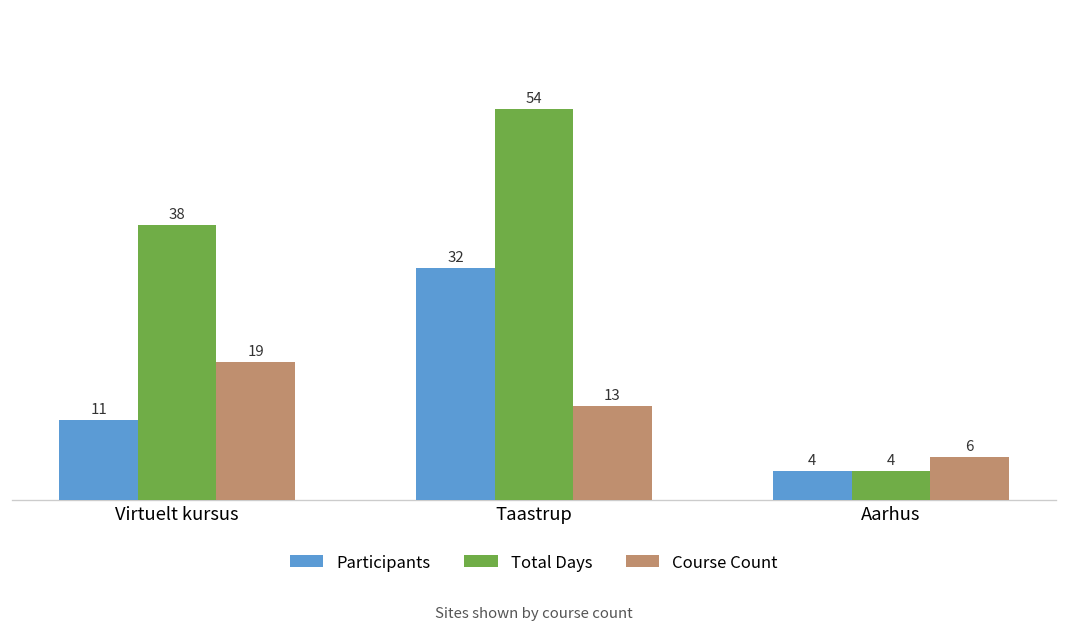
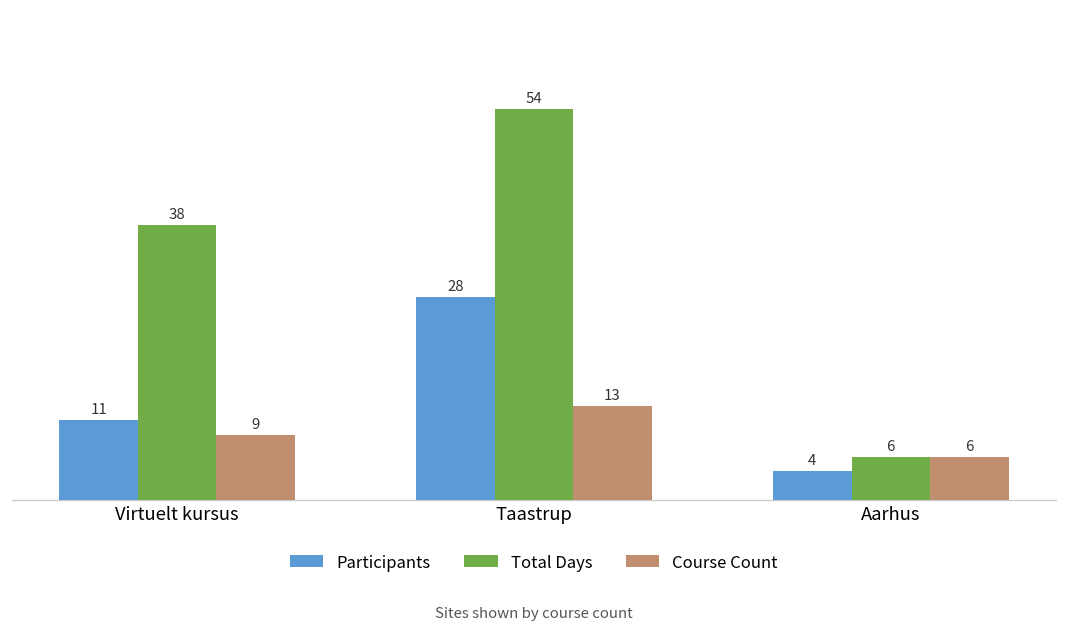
Course Count, Virtuelt kursus: 19 -> 9
Participants, Taastrup: 32 -> 28
Total Days, Aarhus: 4 -> 6
